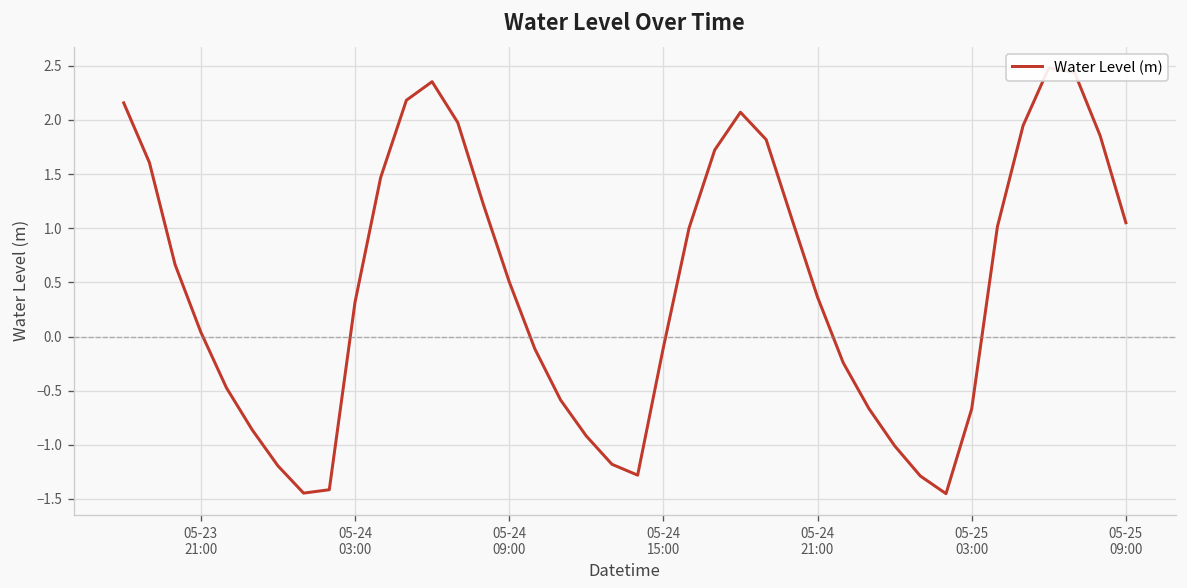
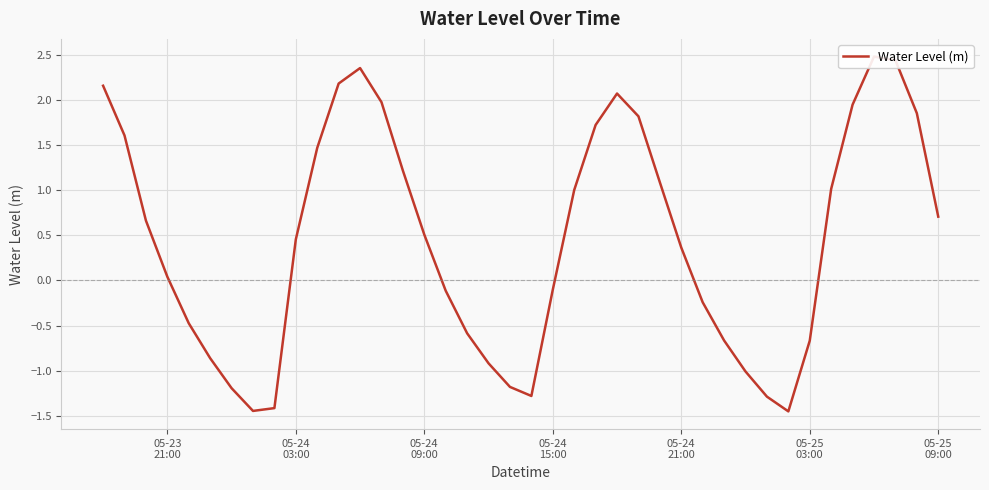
05-24 03:00: 0.3 -> 0.5
05-25 09:00: 1.1 -> 0.7
